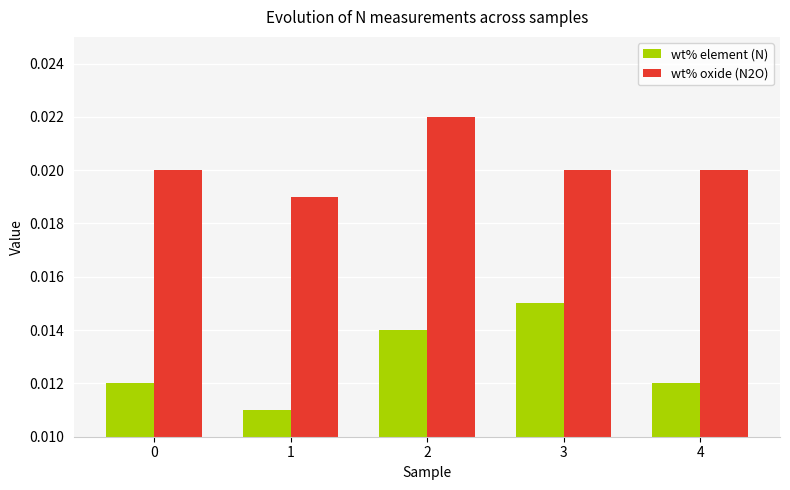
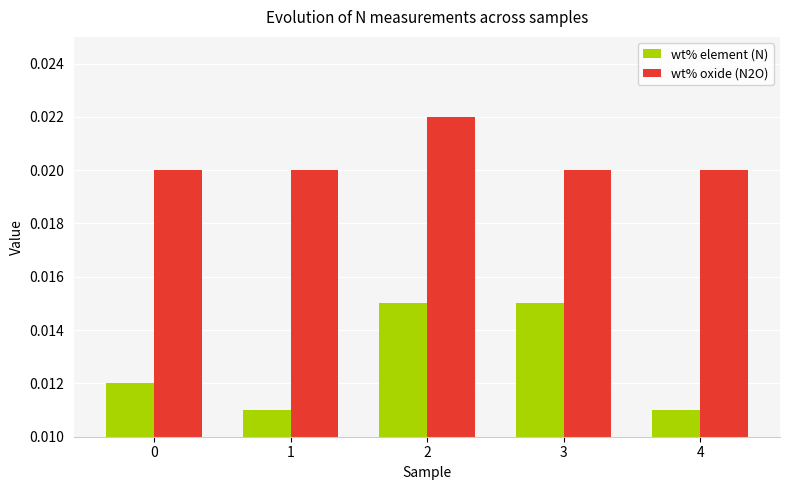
wt% oxide (N2O), 1: 0.019 -> 0.020
wt% element (N), 2: 0.014 -> 0.015
wt% element (N), 4: 0.012 -> 0.011
